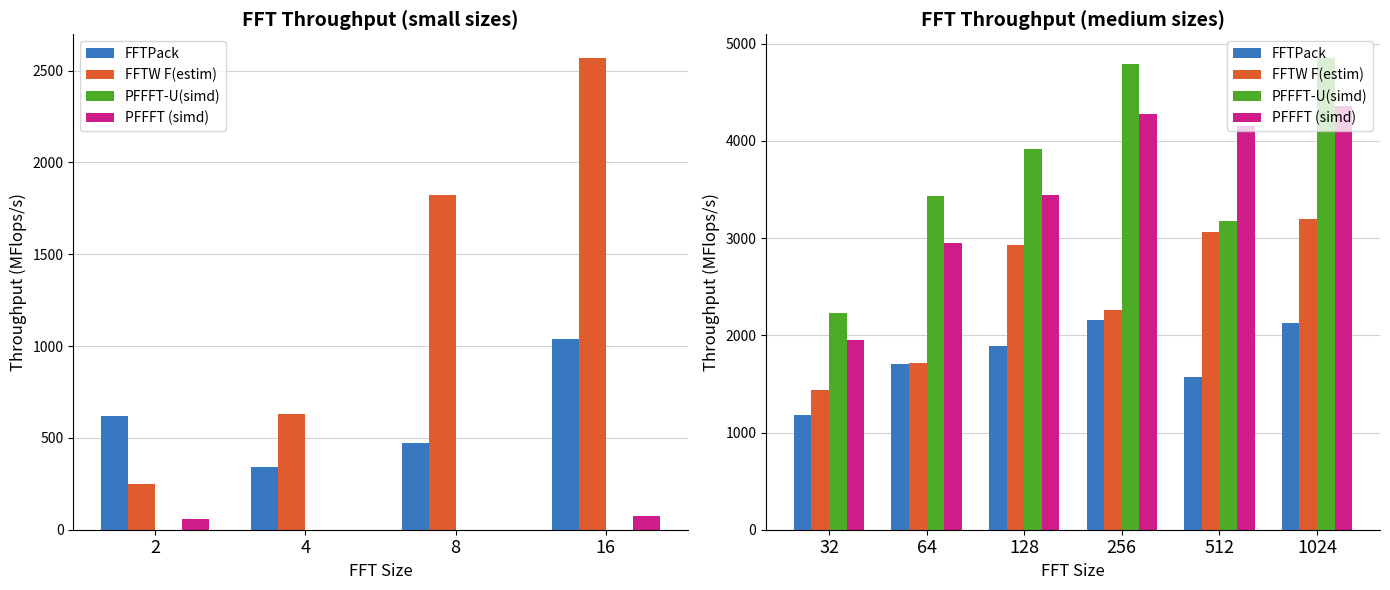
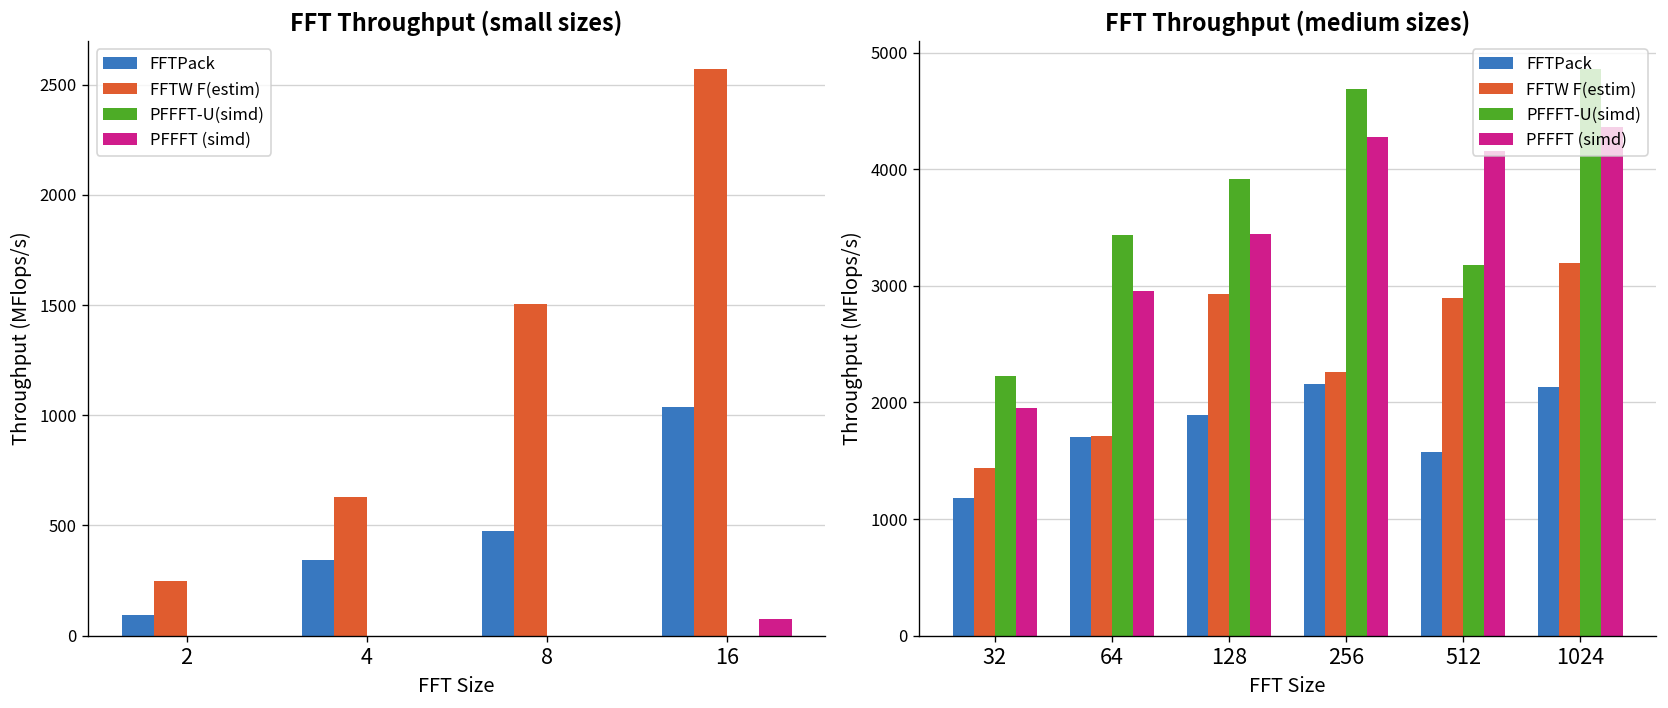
FFT Throughput (small sizes), FFTPack, 2: 620 -> 90
FFT Throughput (small sizes), PFFFT (simd), 2: 60 -> 0
FFT Throughput (small sizes), FFTW F(estim), 8: 1830 -> 1500
FFT Throughput (medium sizes), PFFFT-U(simd), 256: 4800 -> 4700
FFT Throughput (medium sizes), FFTW F(estim), 512: 3100 -> 2900
